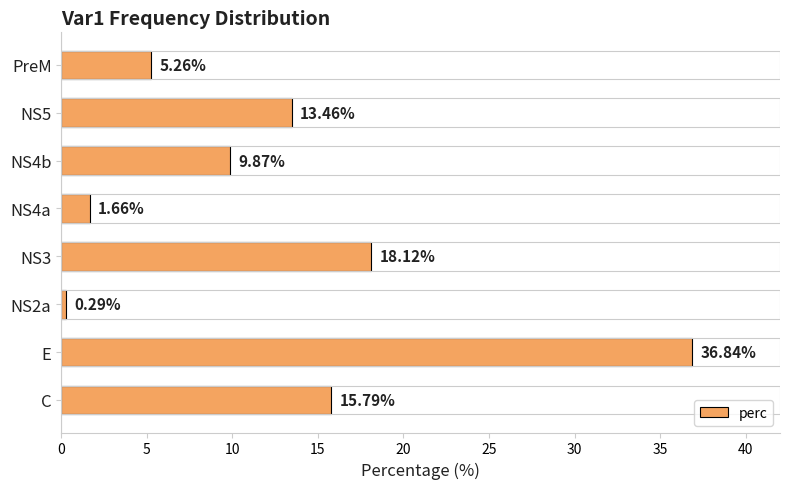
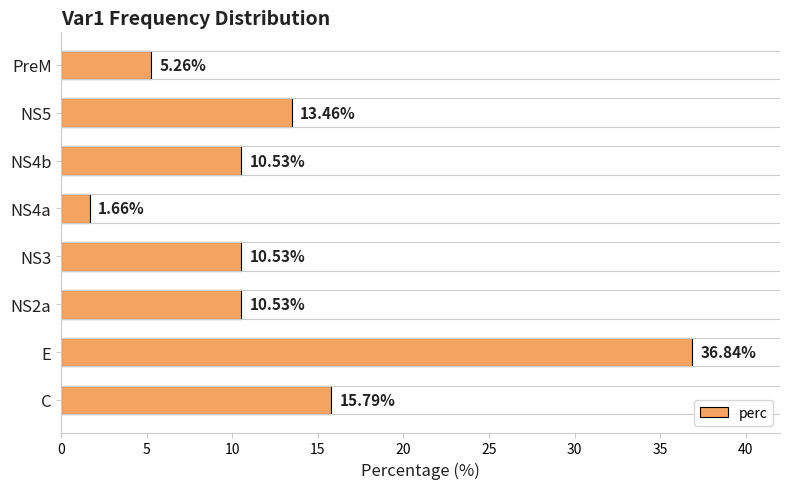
NS4b: 9.87% -> 10.53%
NS3: 18.12% -> 10.53%
NS2a: 0.29% -> 10.53%
